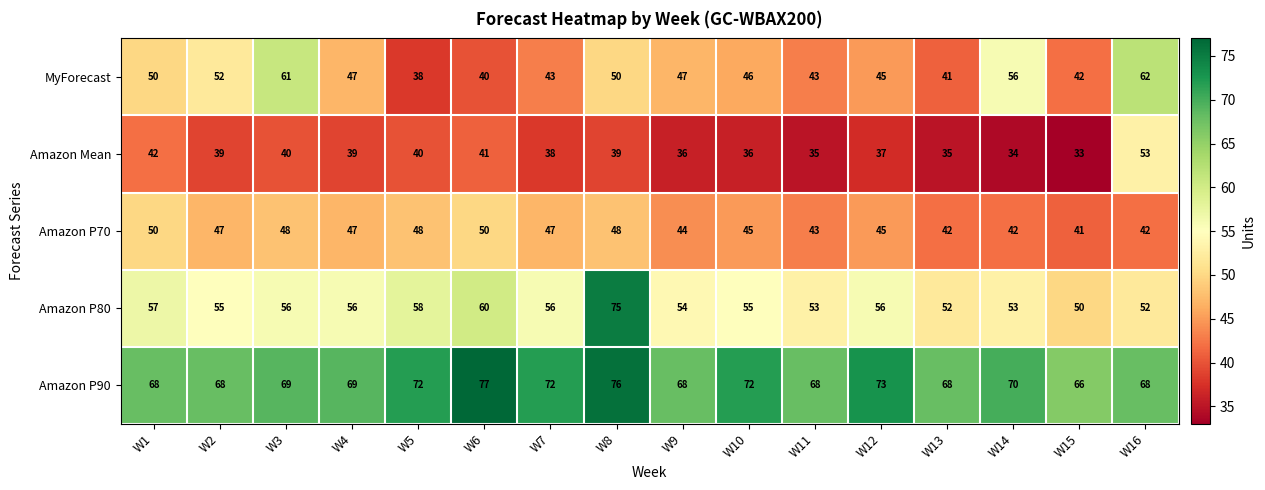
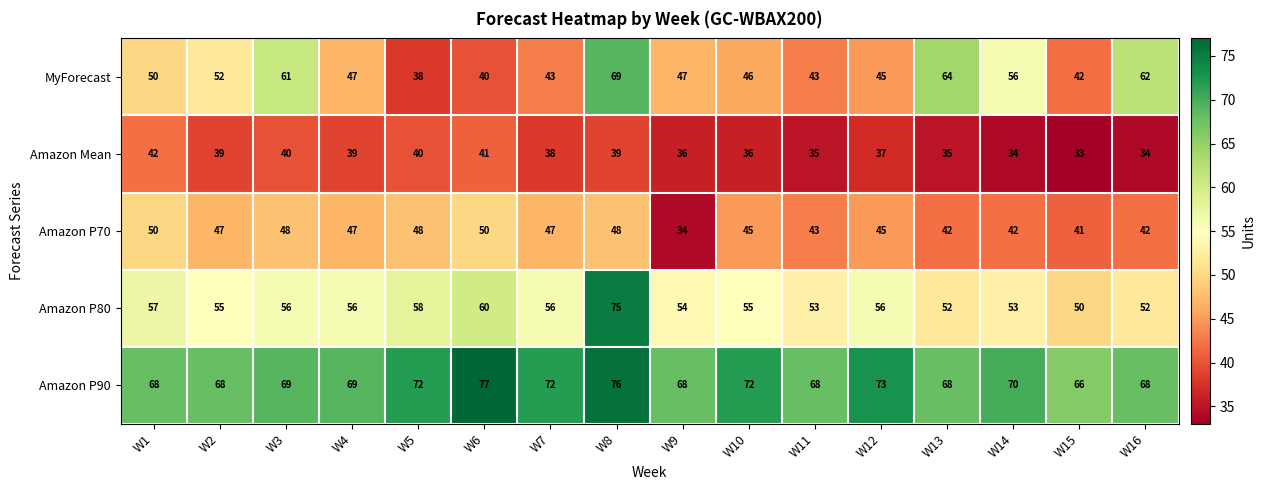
MyForecast, W8: 50 -> 69
MyForecast, W13: 41 -> 64
Amazon Mean, W16: 53 -> 34
Amazon P70, W9: 44 -> 34
